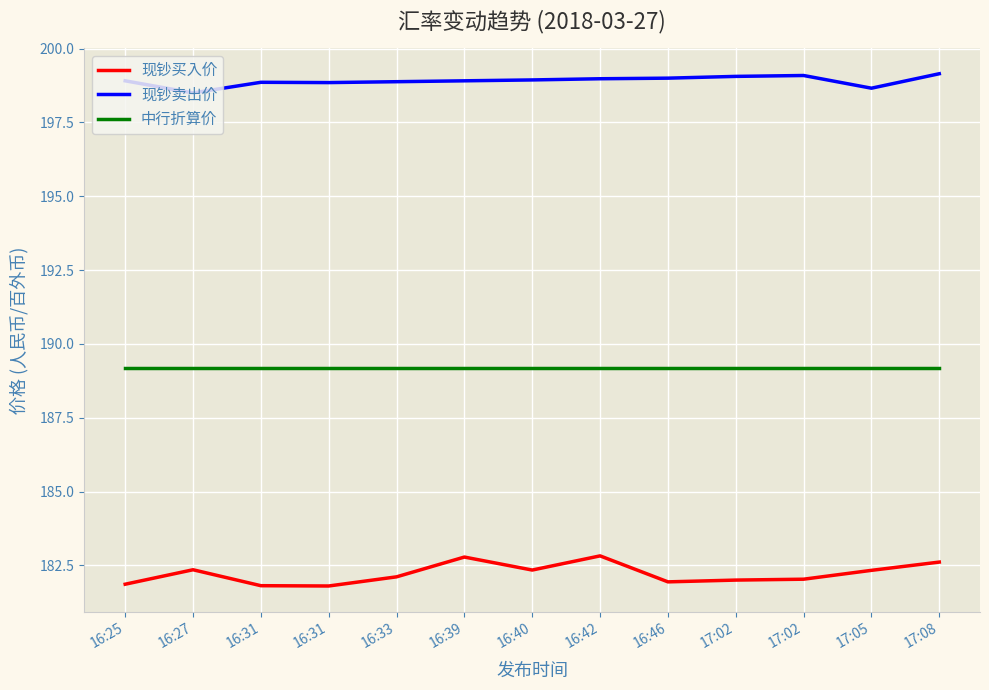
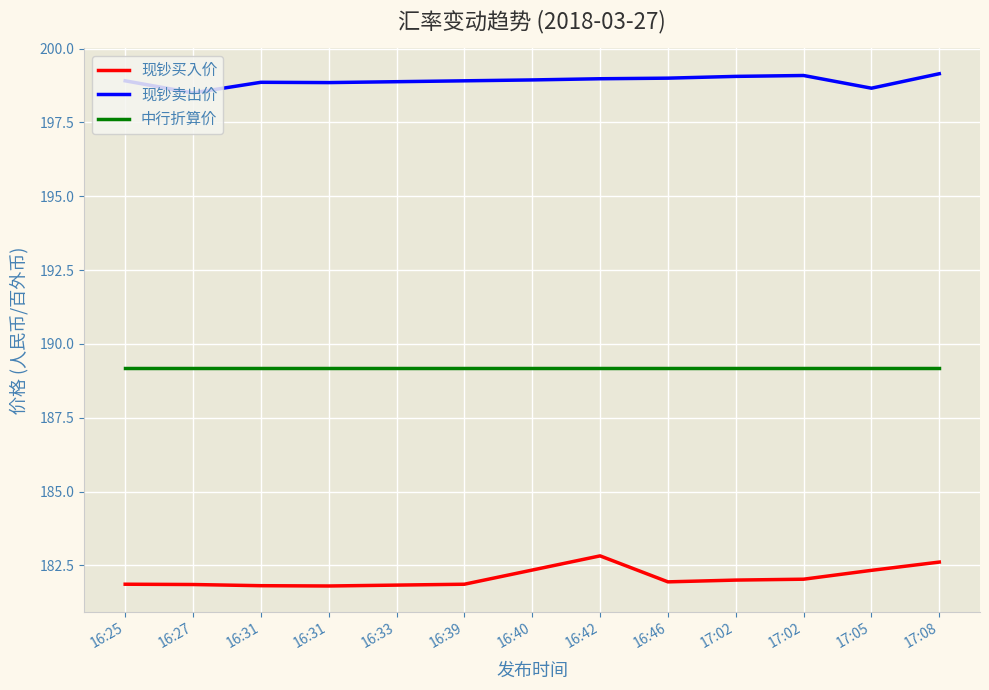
现钞买入价, 16:27: 182.4 -> 181.9
现钞买入价, 16:33: 182.1 -> 181.8
现钞买入价, 16:39: 182.8 -> 181.9
